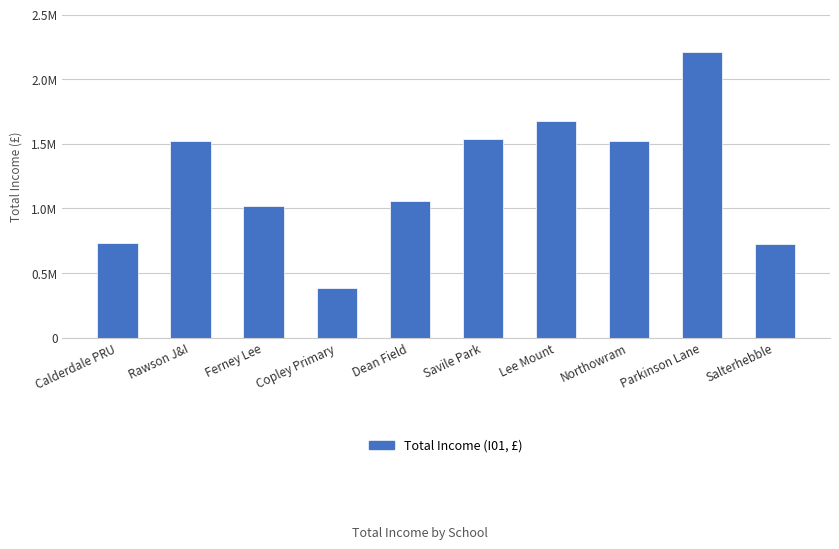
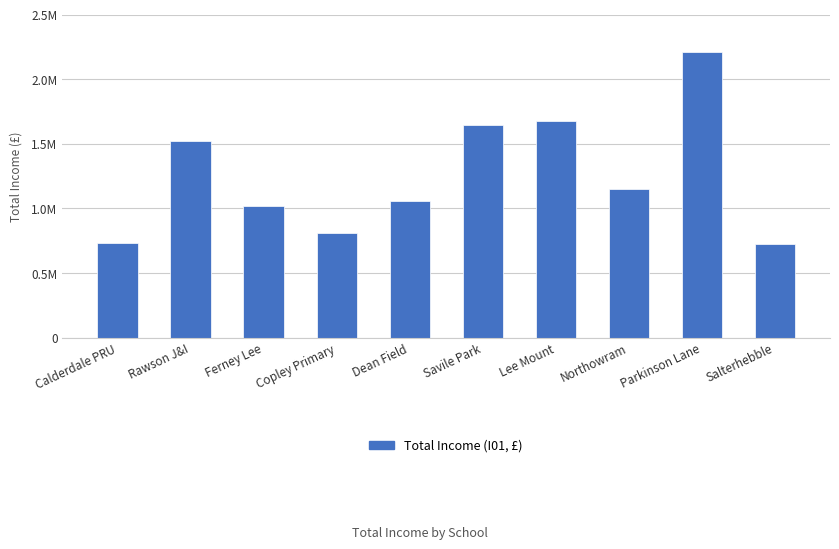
Copley Primary: 380000 -> 810000
Savile Park: 1540000 -> 1650000
Northowram: 1520000 -> 1150000
